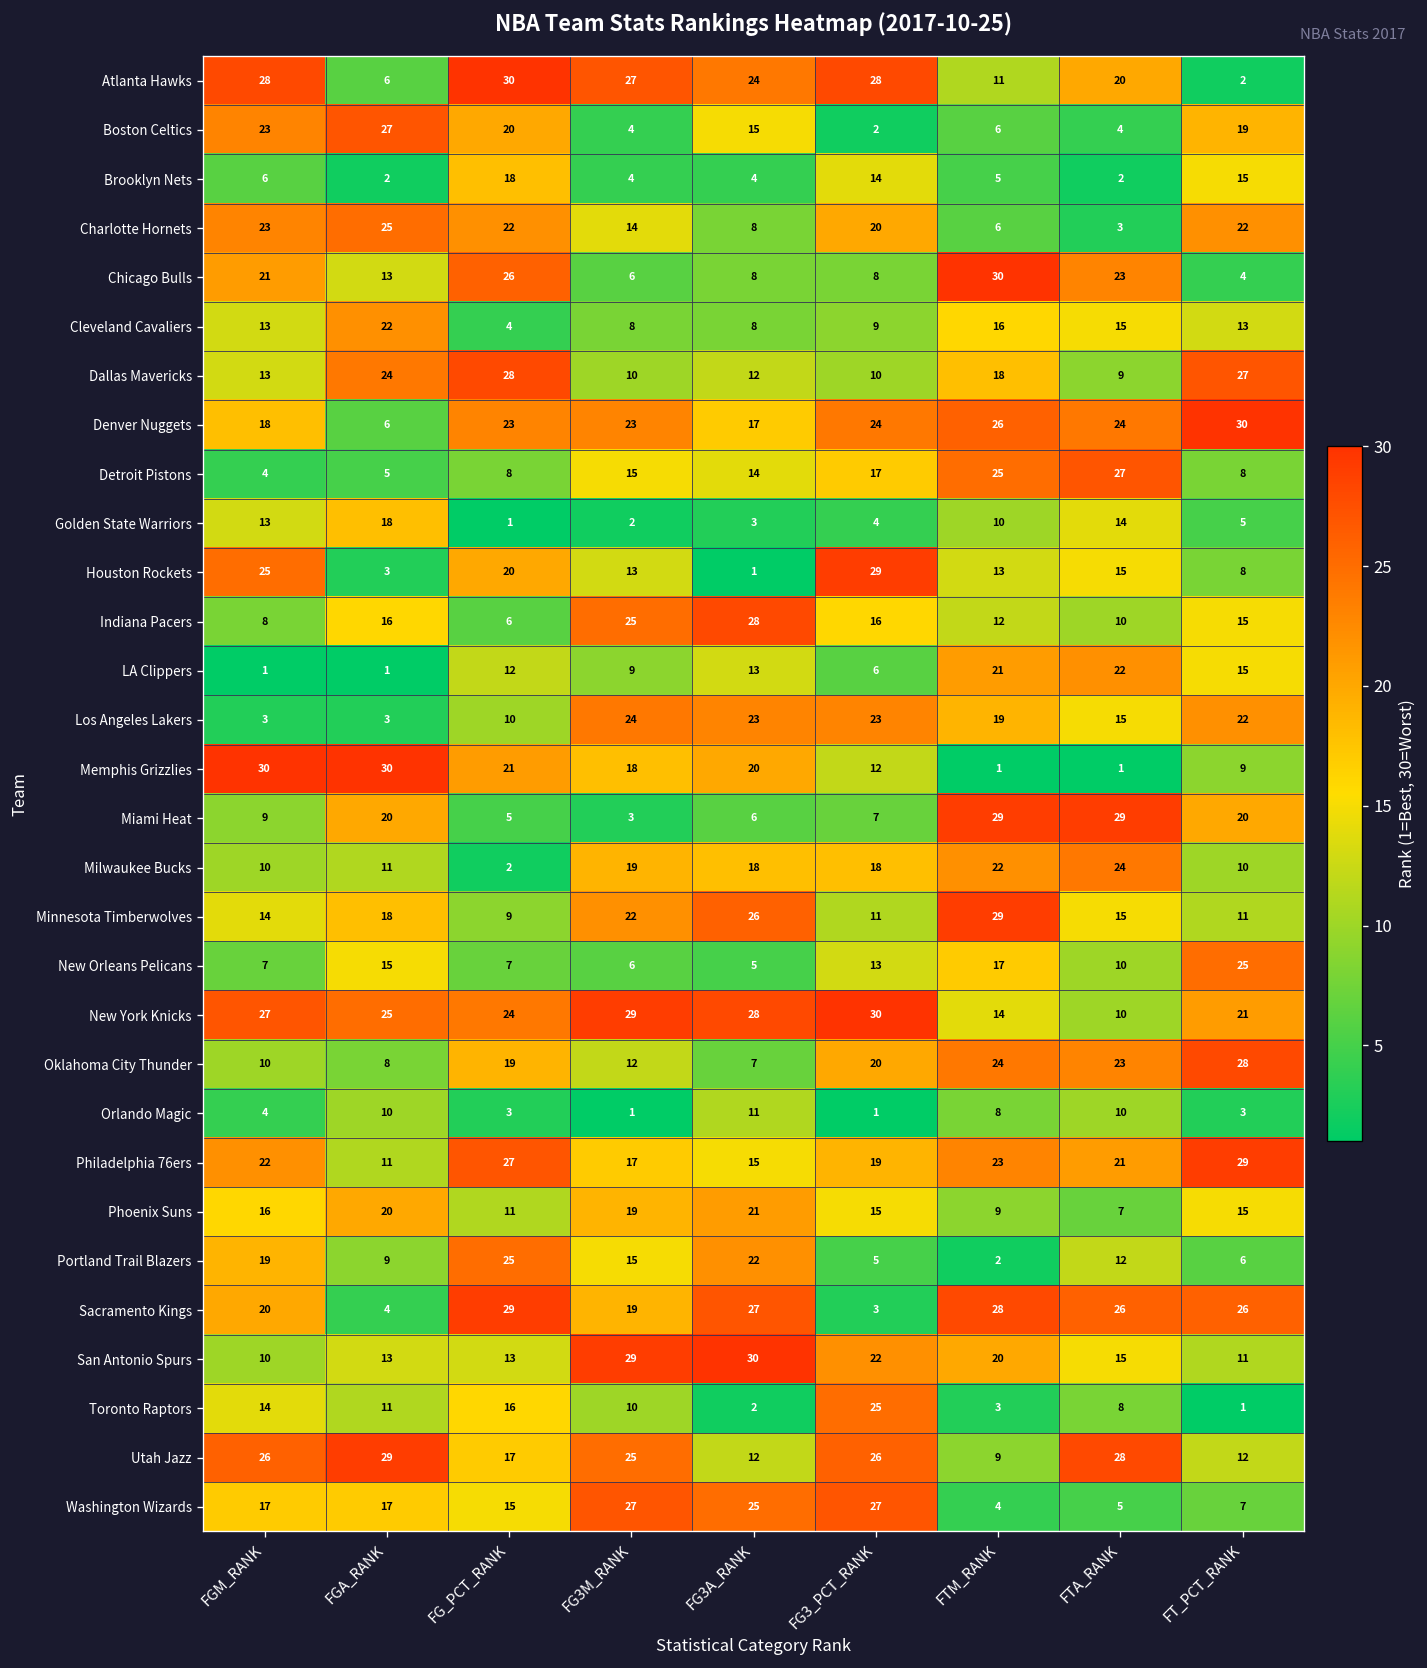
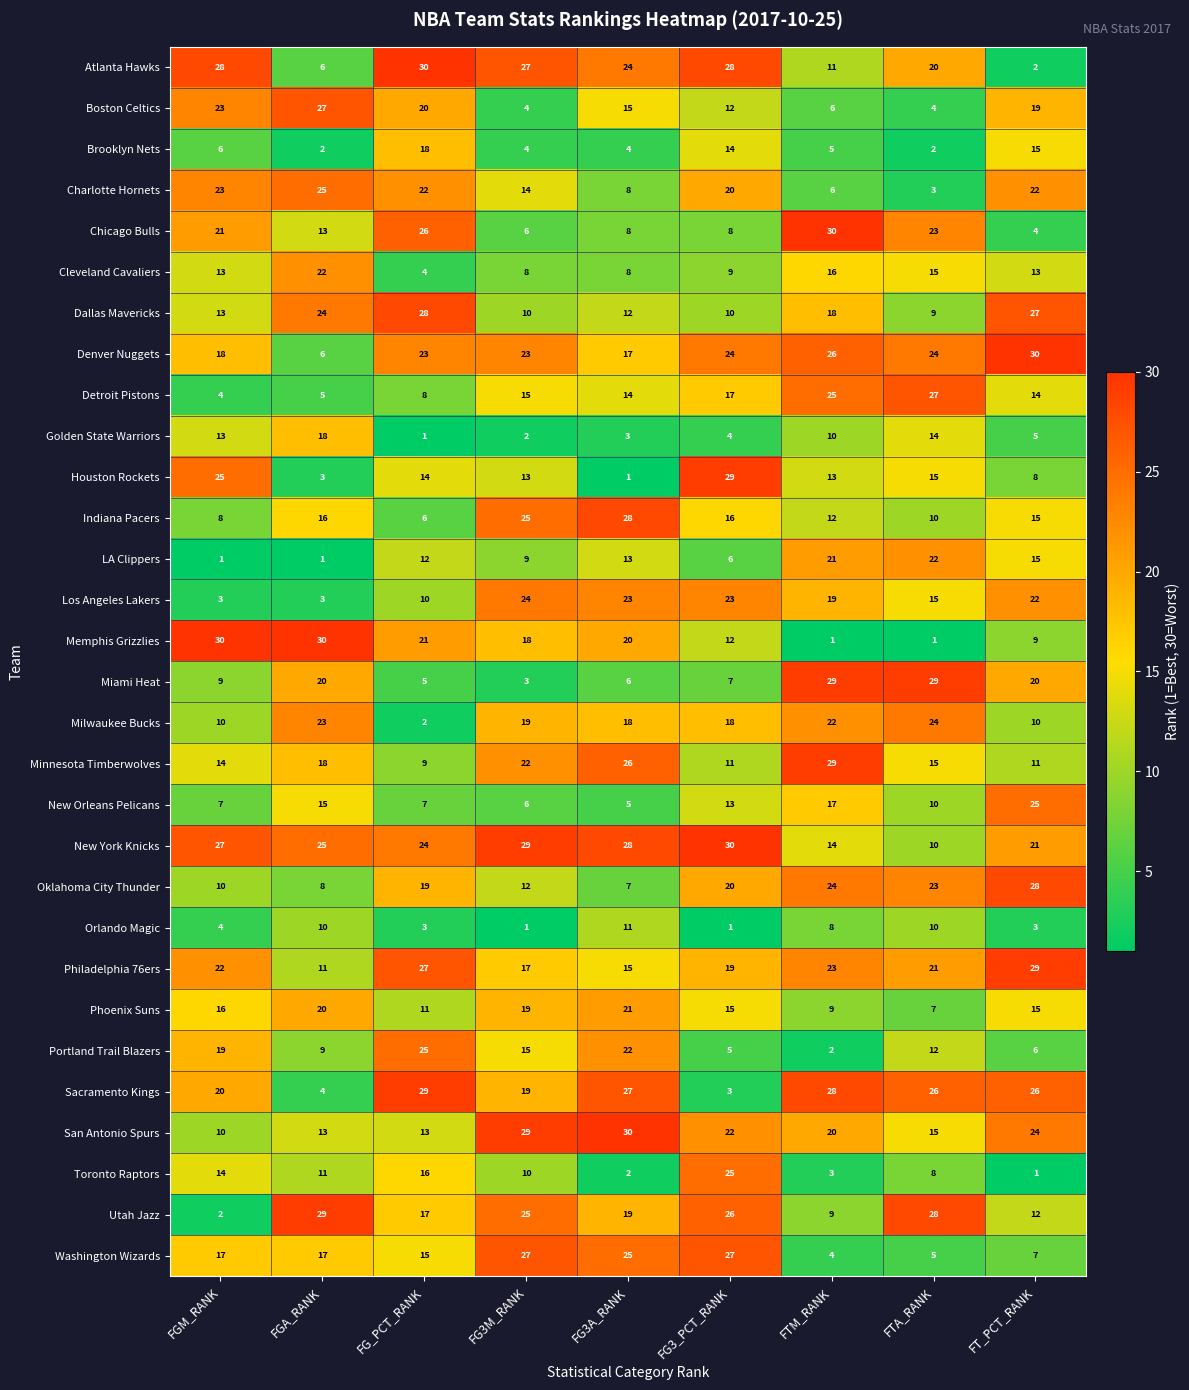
Boston Celtics, FG3_PCT_RANK: 2 -> 12
Detroit Pistons, FT_PCT_RANK: 8 -> 14
Houston Rockets, FG_PCT_RANK: 20 -> 14
Milwaukee Bucks, FGA_RANK: 11 -> 23
San Antonio Spurs, FT_PCT_RANK: 11 -> 24
Utah Jazz, FGM_RANK: 26 -> 2
Utah Jazz, FG3A_RANK: 12 -> 19
